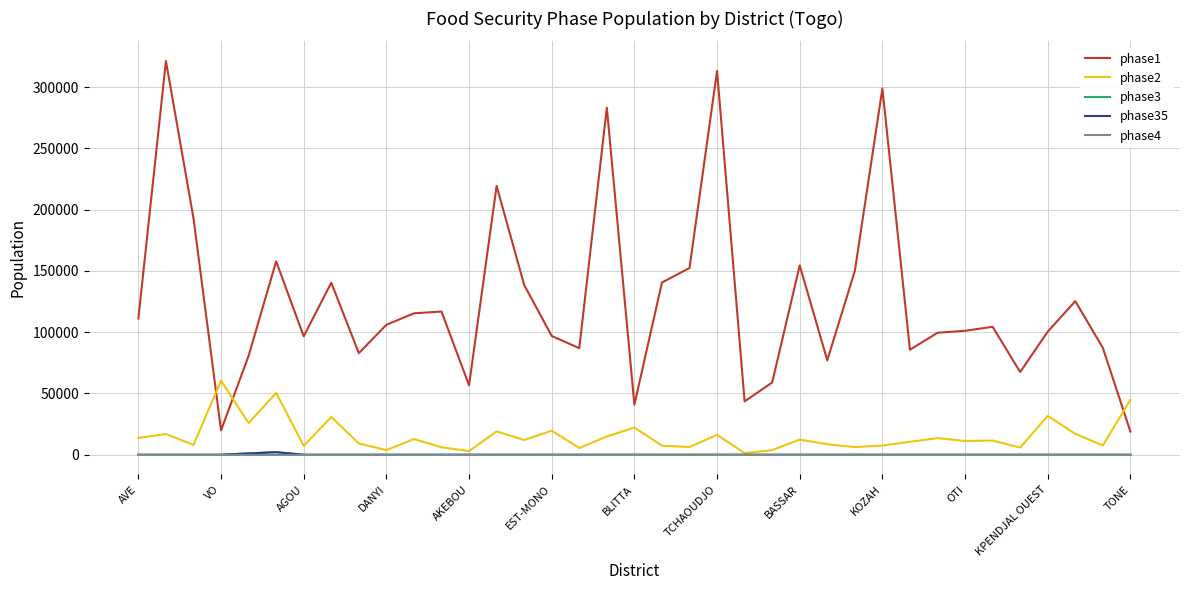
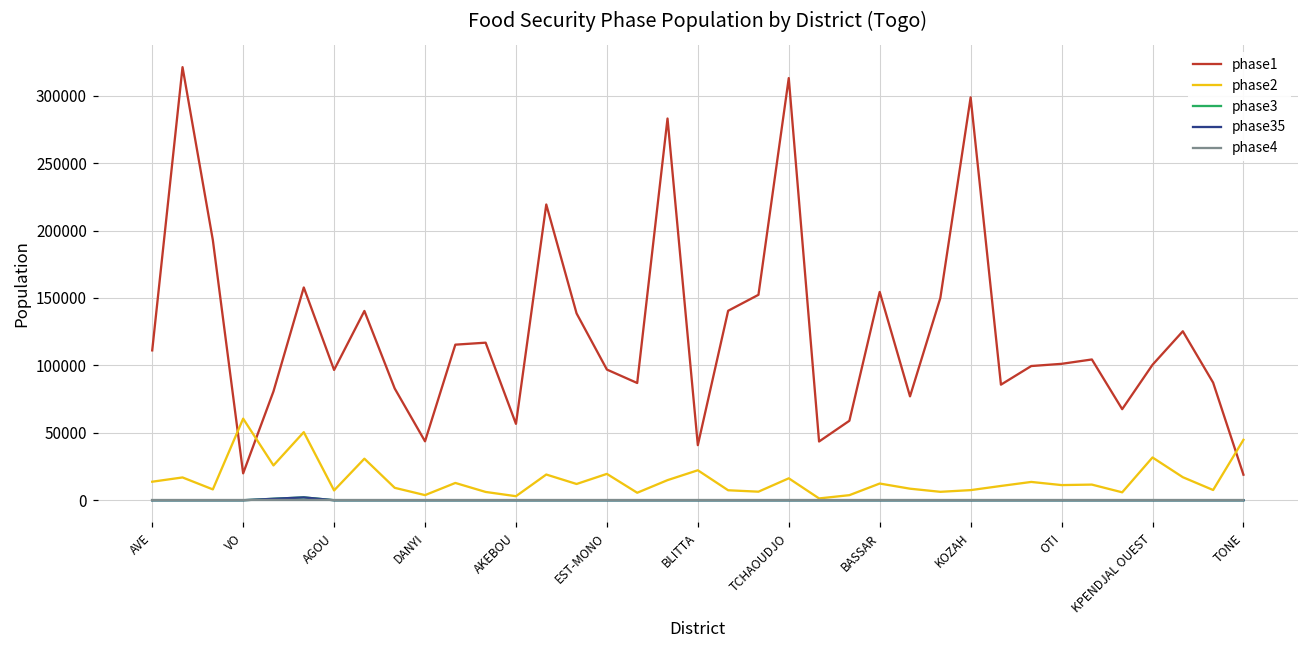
phase1, DANYI: 106000 -> 44000
